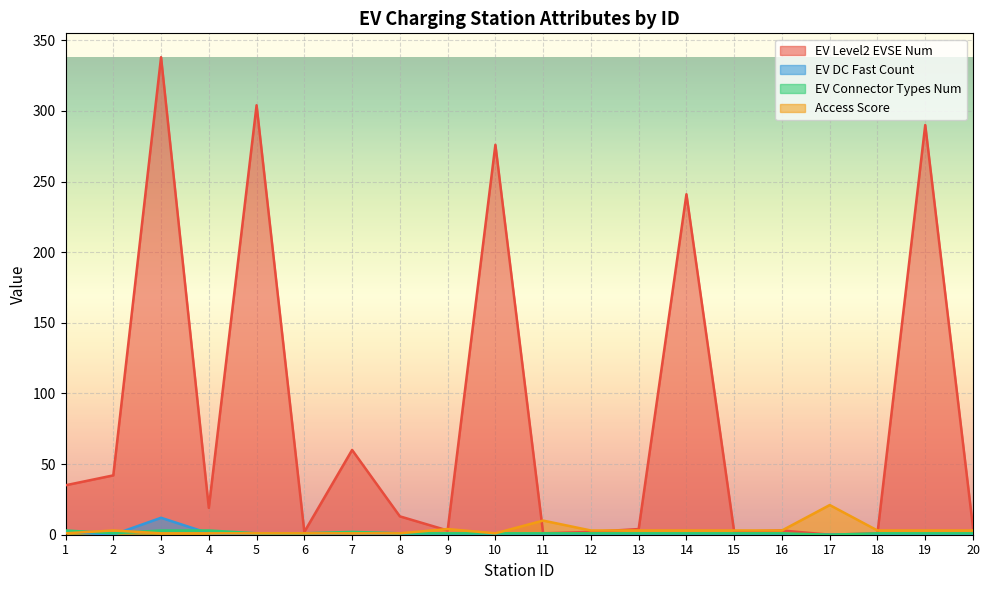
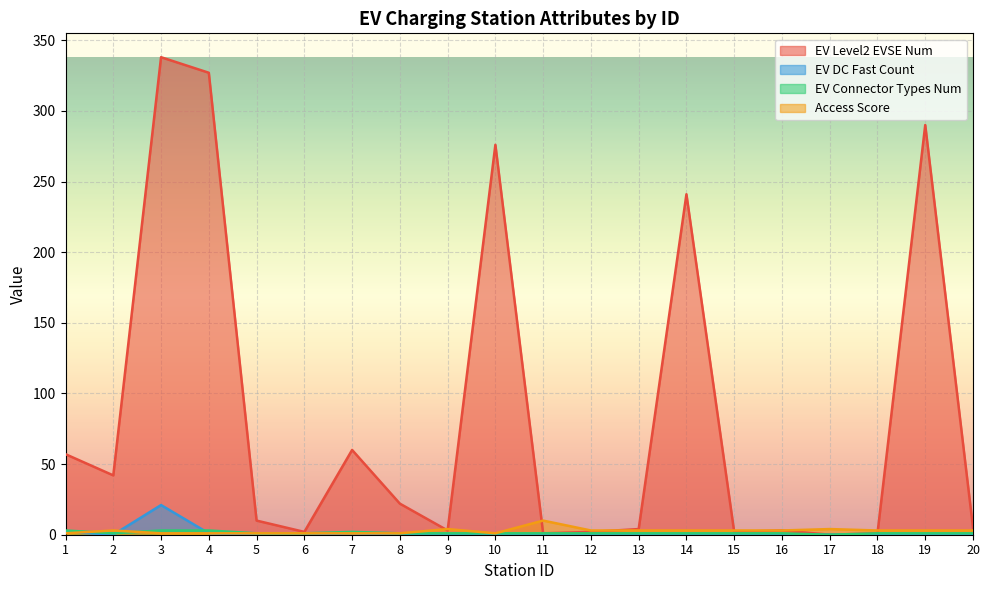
EV Level2 EVSE Num, 1: 35 -> 57
EV DC Fast Count, 3: 12 -> 21
EV Level2 EVSE Num, 4: 19 -> 327
EV Level2 EVSE Num, 5: 304 -> 10
EV Level2 EVSE Num, 8: 13 -> 22
Access Score, 17: 21 -> 4
